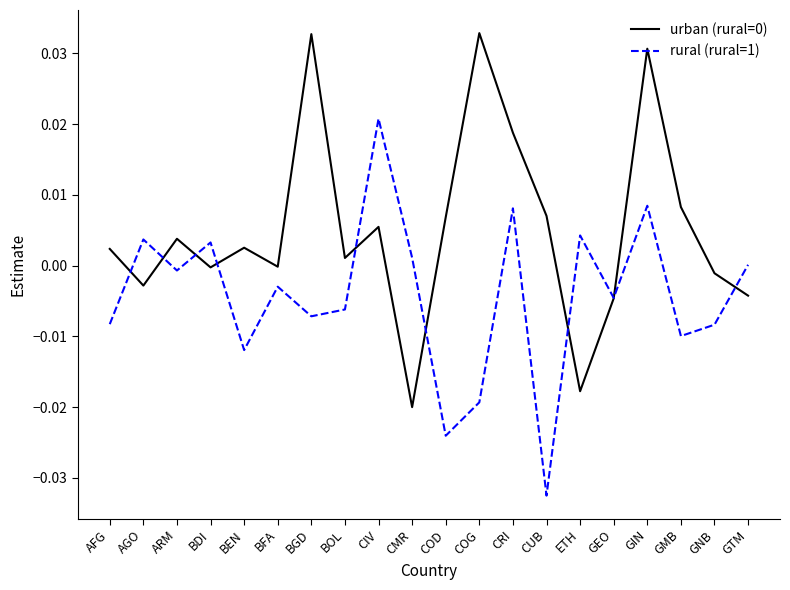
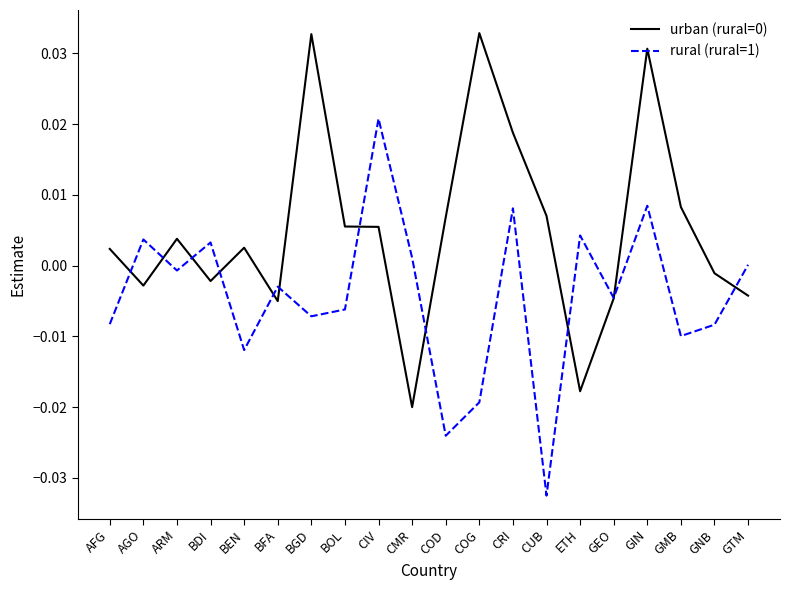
urban (rural=0), BDI: 0.000 -> -0.002
urban (rural=0), BFA: 0.000 -> -0.005
urban (rural=0), BOL: 0.001 -> 0.006
